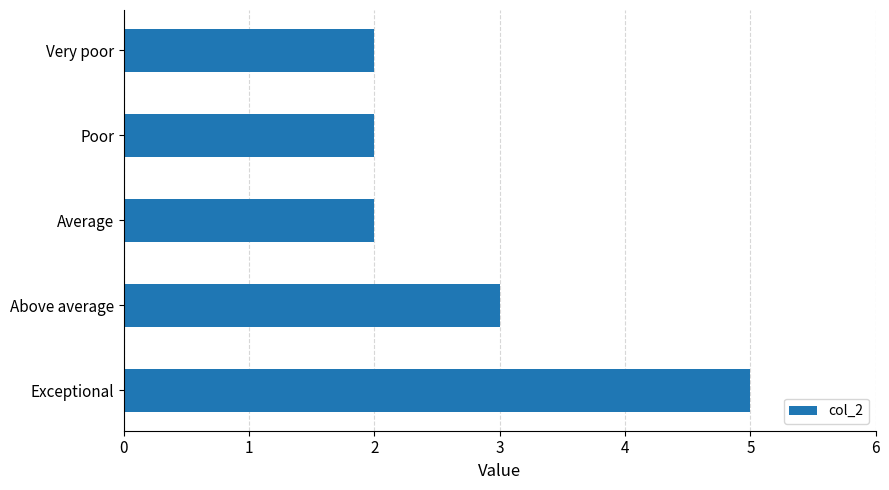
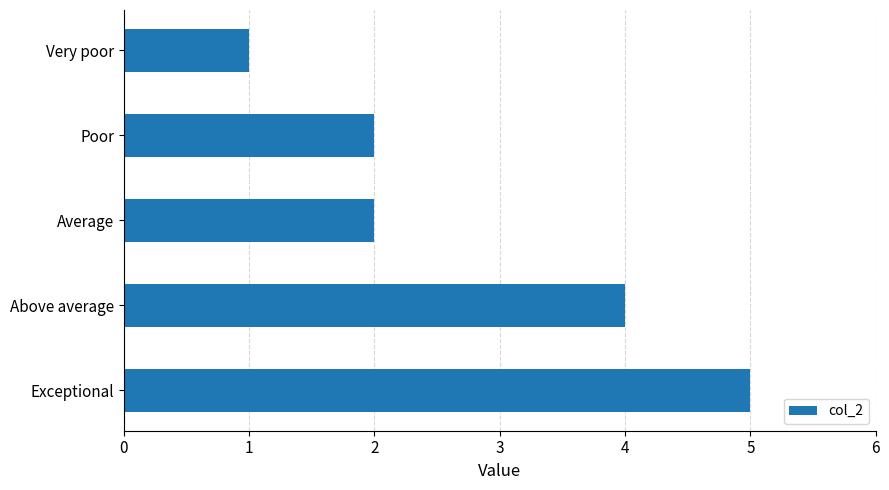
Very poor: 2 -> 1
Above average: 3 -> 4
